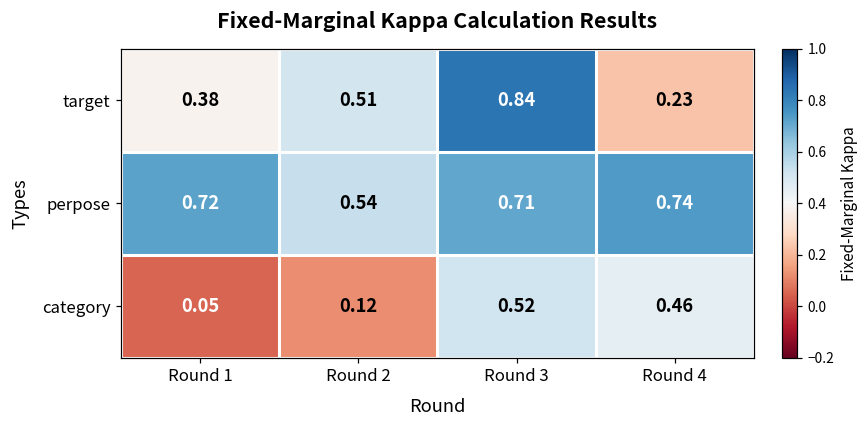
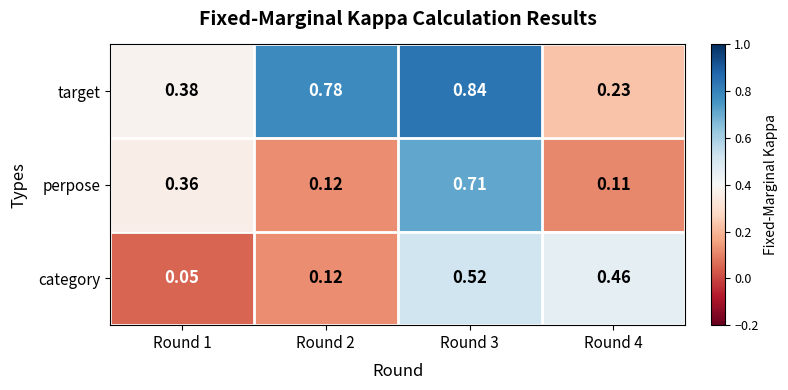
target, Round 2: 0.51 -> 0.78
perpose, Round 1: 0.72 -> 0.36
perpose, Round 2: 0.54 -> 0.12
perpose, Round 4: 0.74 -> 0.11
